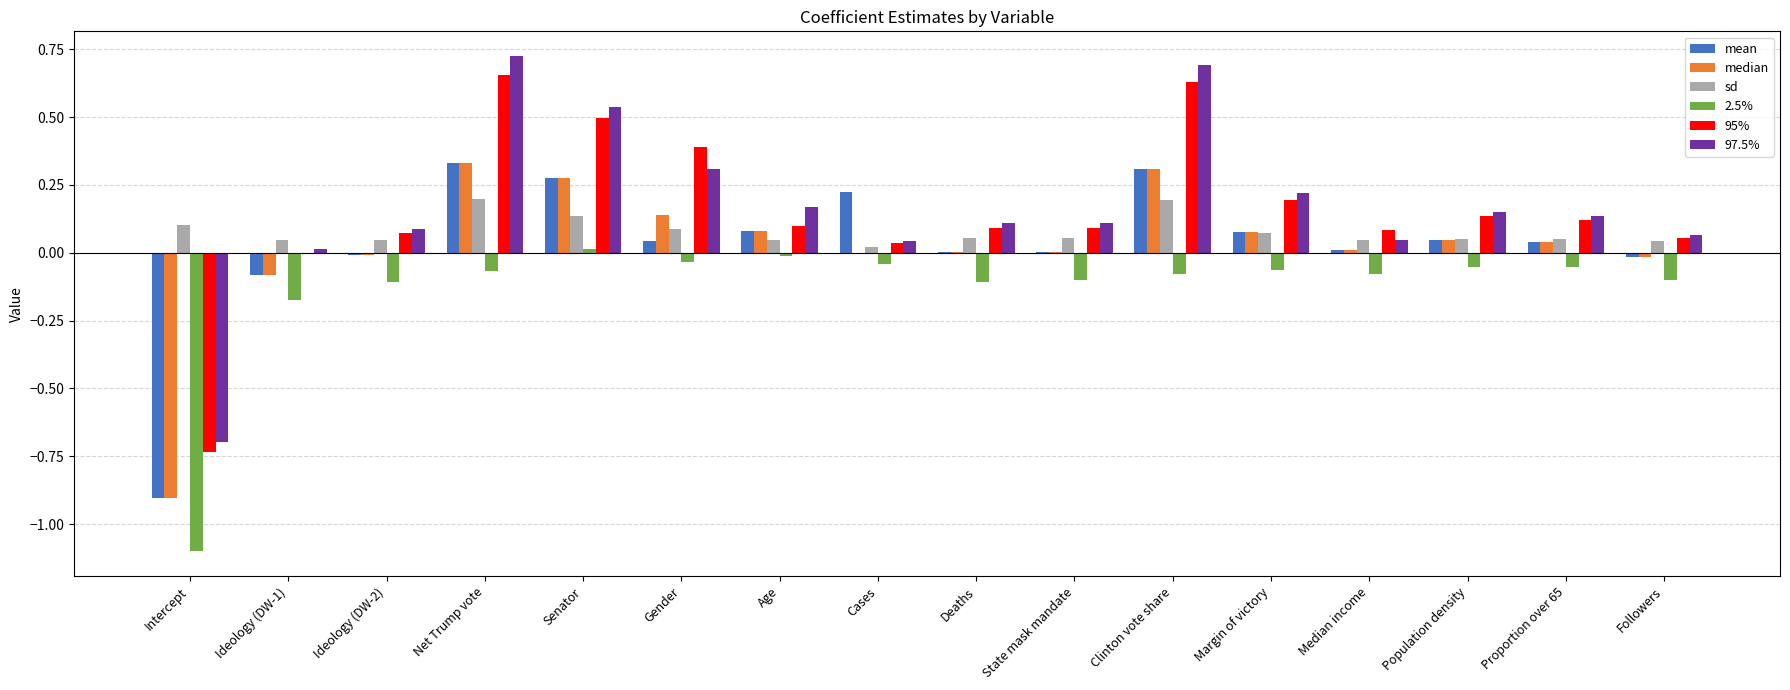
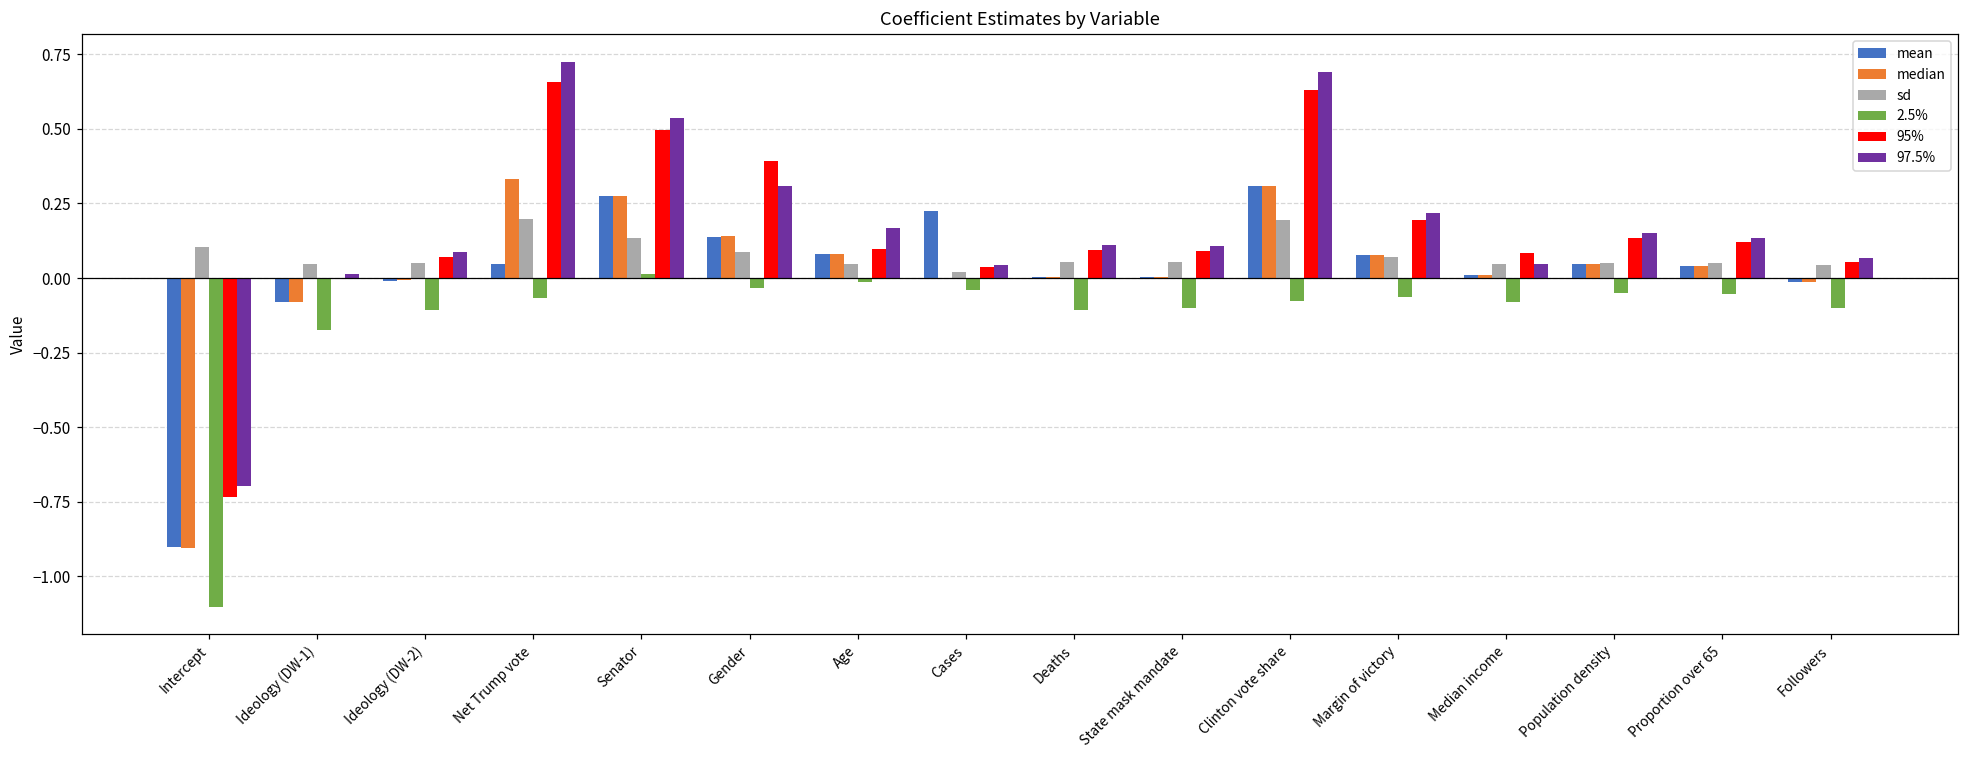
mean, Net Trump vote: 0.33 -> 0.05
mean, Gender: 0.04 -> 0.14
